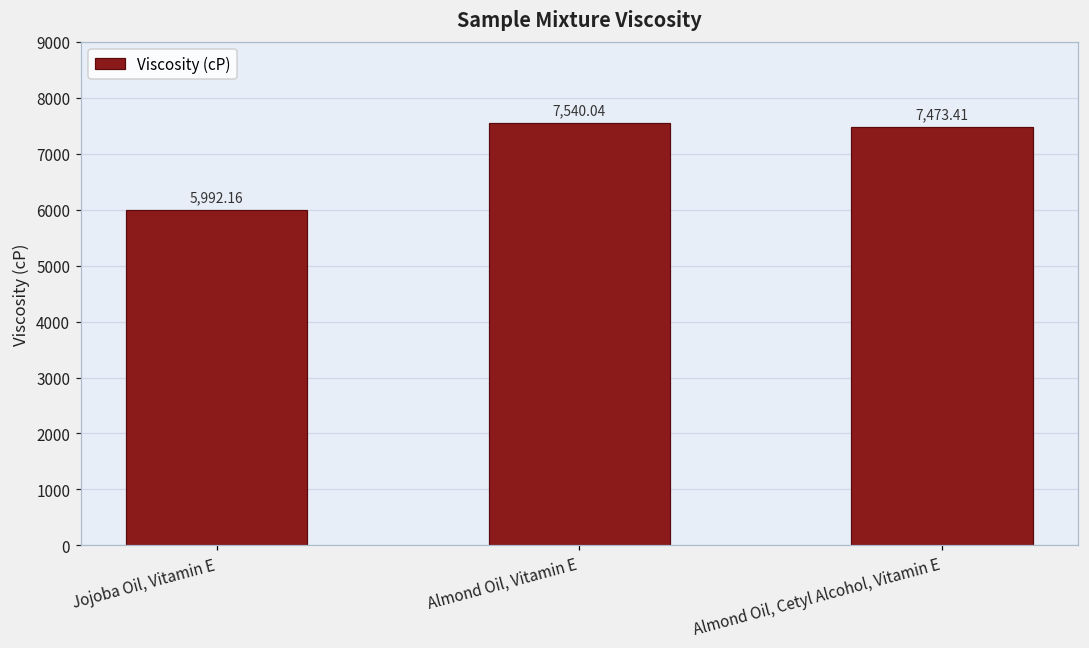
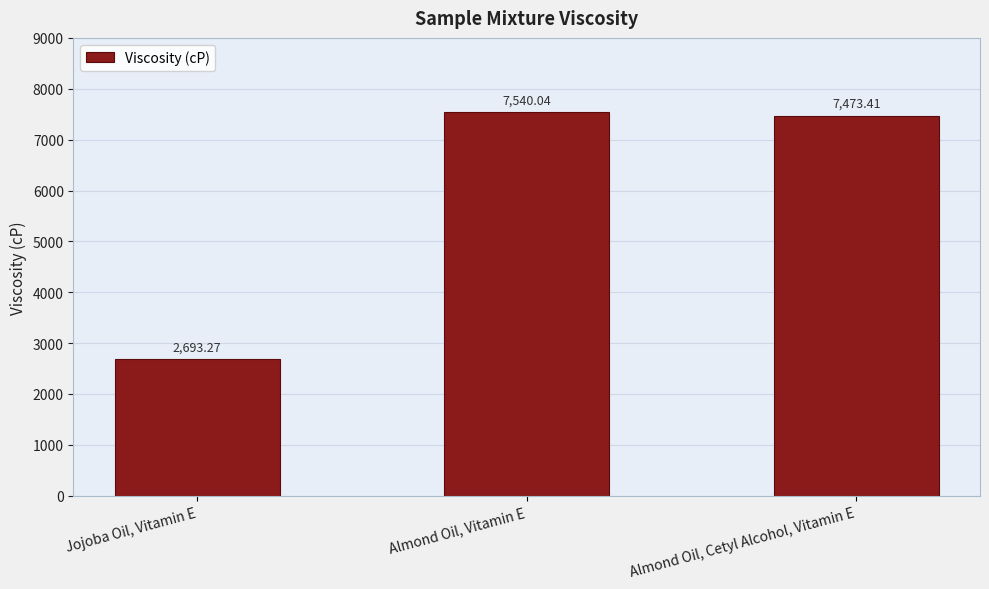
Jojoba Oil, Vitamin E: 5,992.16 -> 2,693.27
